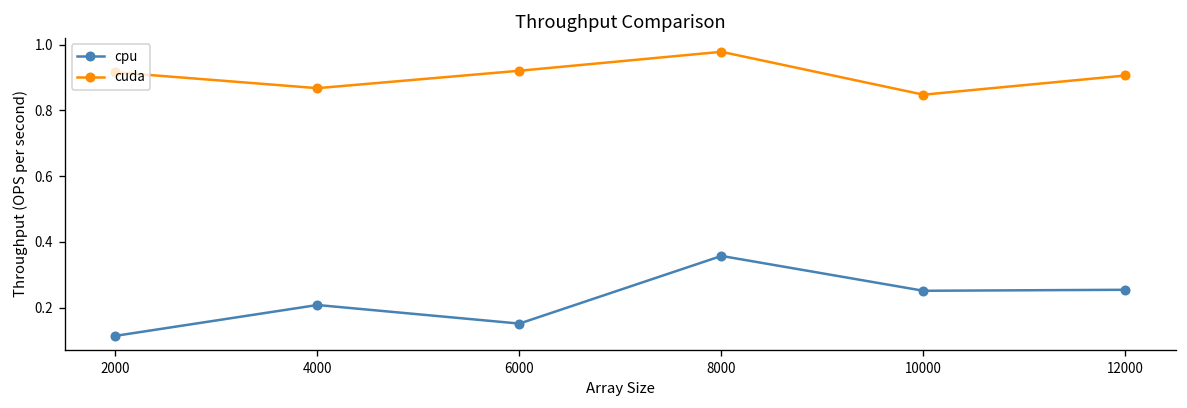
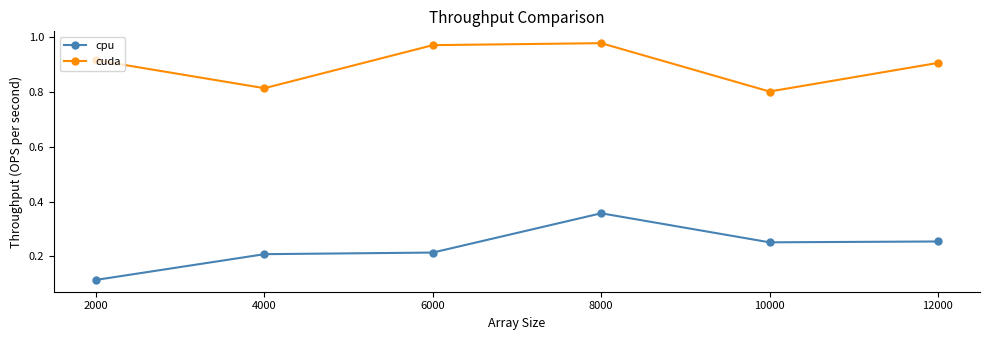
cuda, 4000: 0.87 -> 0.81
cpu, 6000: 0.15 -> 0.21
cuda, 6000: 0.92 -> 0.97
cuda, 10000: 0.85 -> 0.80
